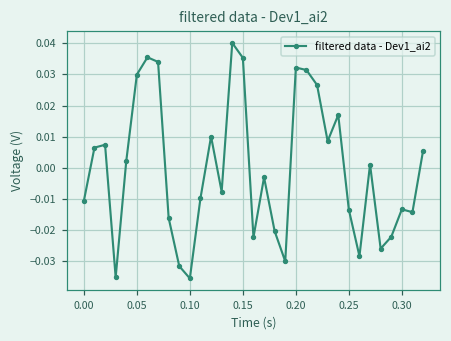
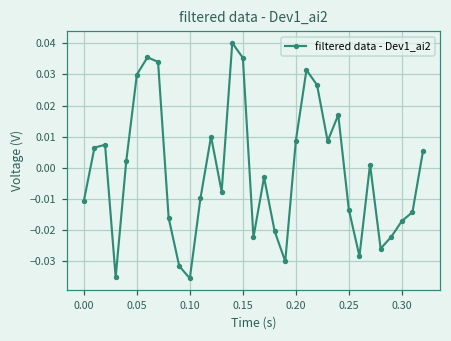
0.20: 0.032 -> 0.009
0.30: -0.013 -> -0.017
